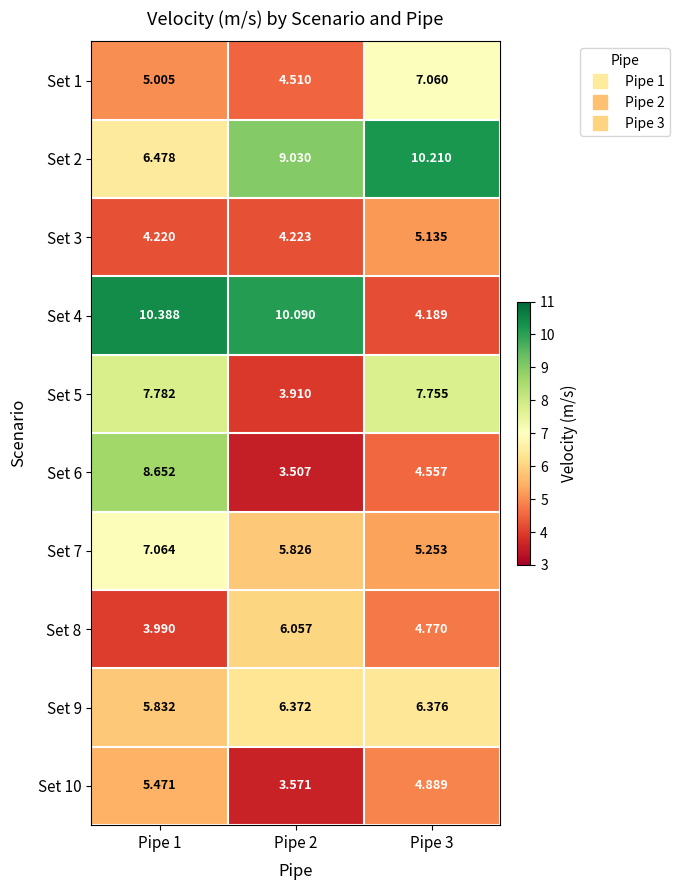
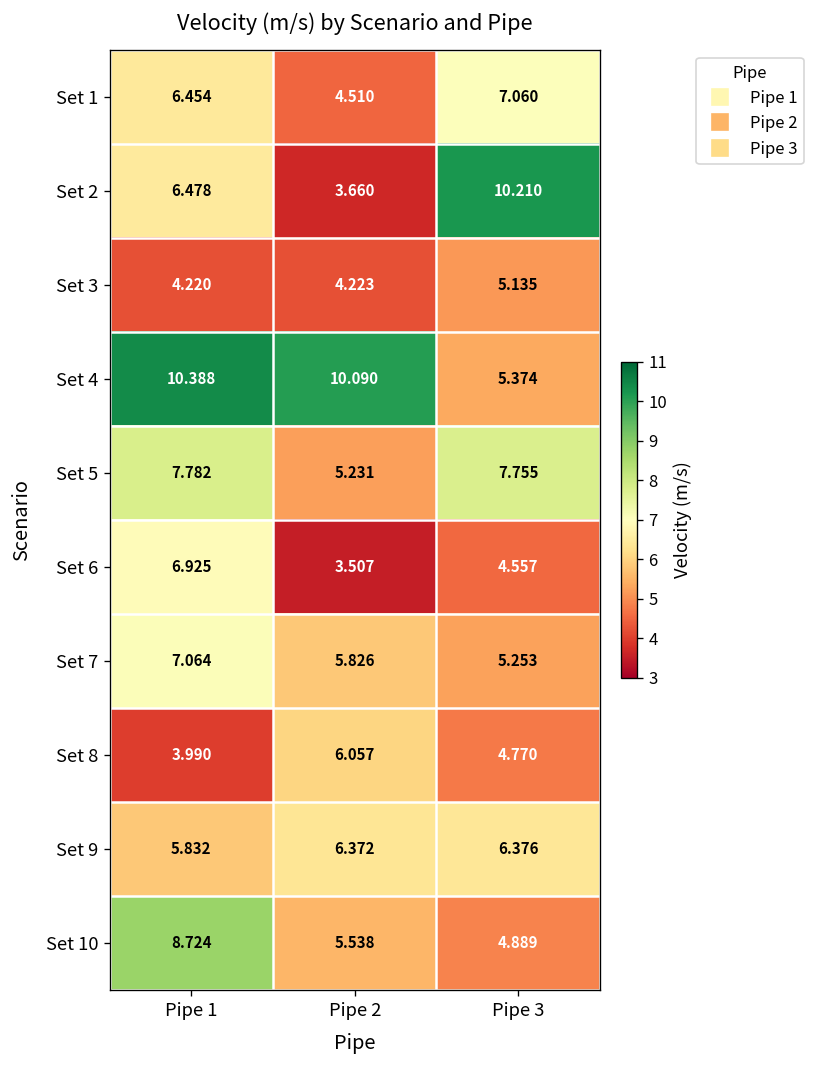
Set 1, Pipe 1: 5.005 -> 6.454
Set 2, Pipe 2: 9.030 -> 3.660
Set 4, Pipe 3: 4.189 -> 5.374
Set 5, Pipe 2: 3.910 -> 5.231
Set 6, Pipe 1: 8.652 -> 6.925
Set 10, Pipe 1: 5.471 -> 8.724
Set 10, Pipe 2: 3.571 -> 5.538
